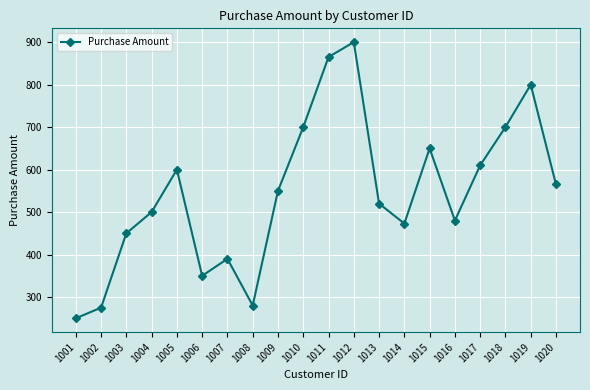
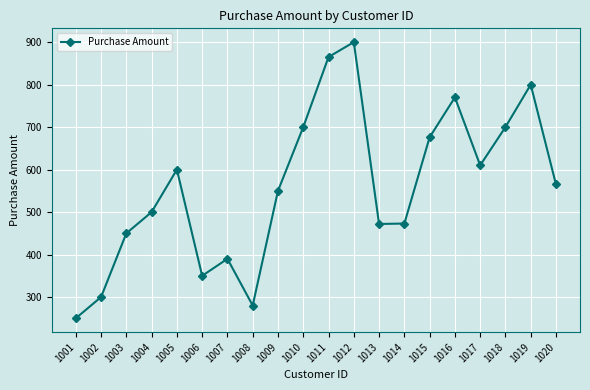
1002: 280 -> 300
1013: 520 -> 470
1015: 650 -> 680
1016: 480 -> 770
